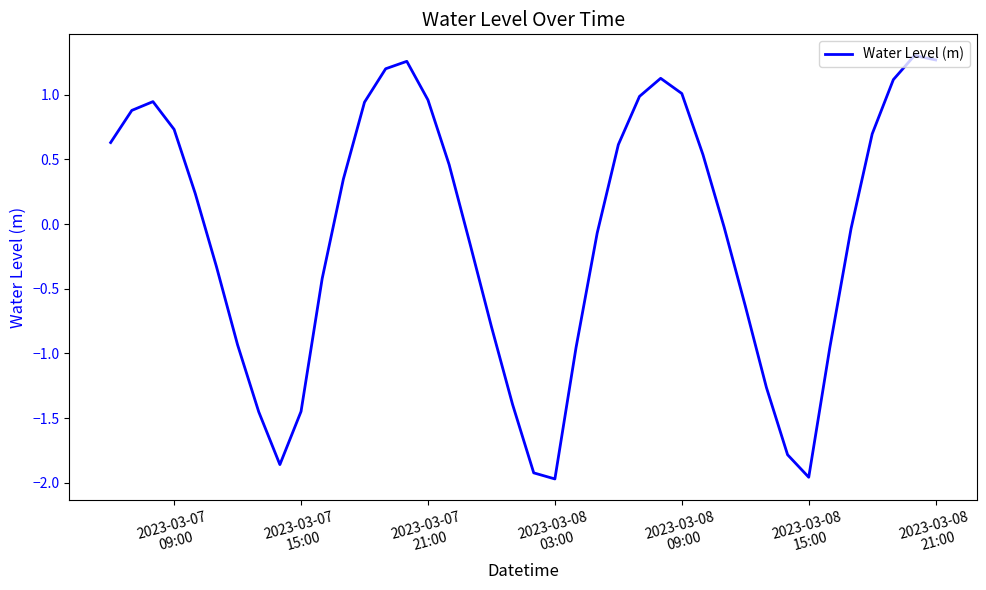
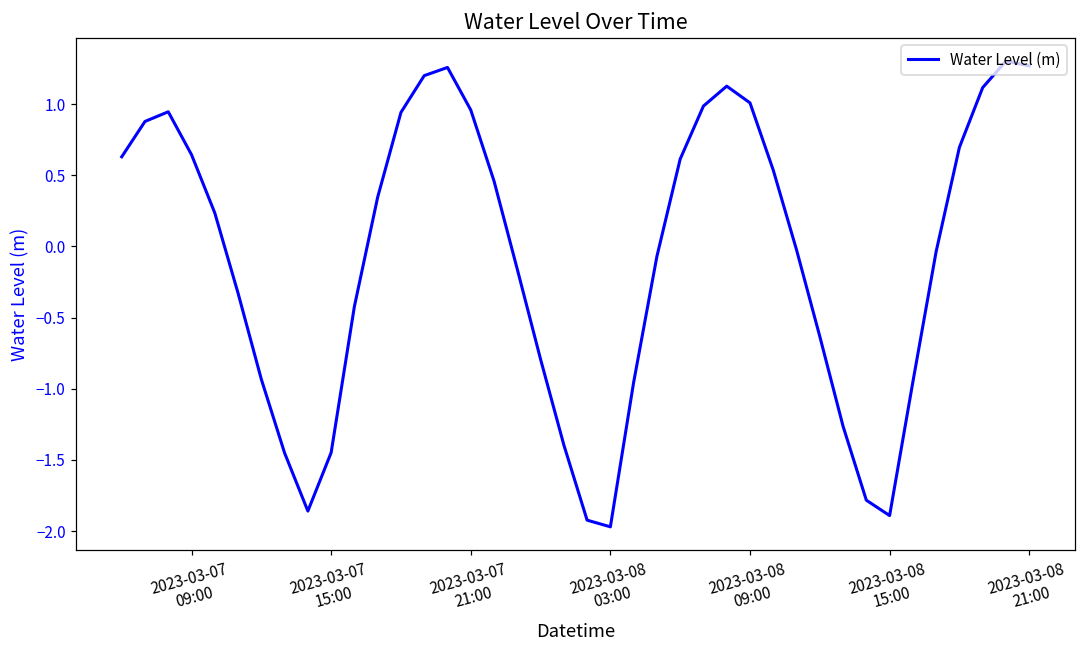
2023-03-07 09:00: 0.73 -> 0.64
2023-03-08 15:00: -1.96 -> -1.89
